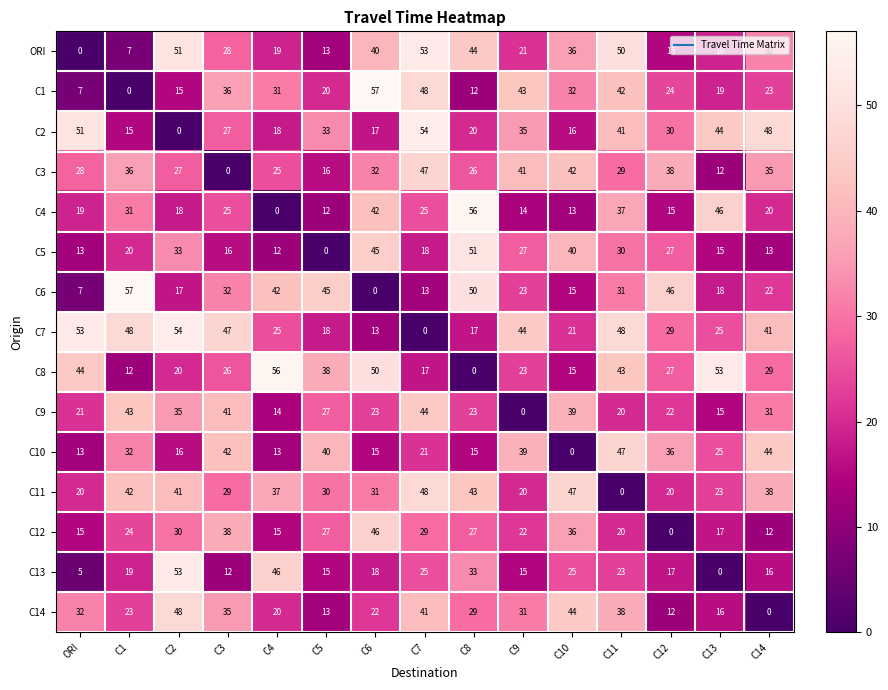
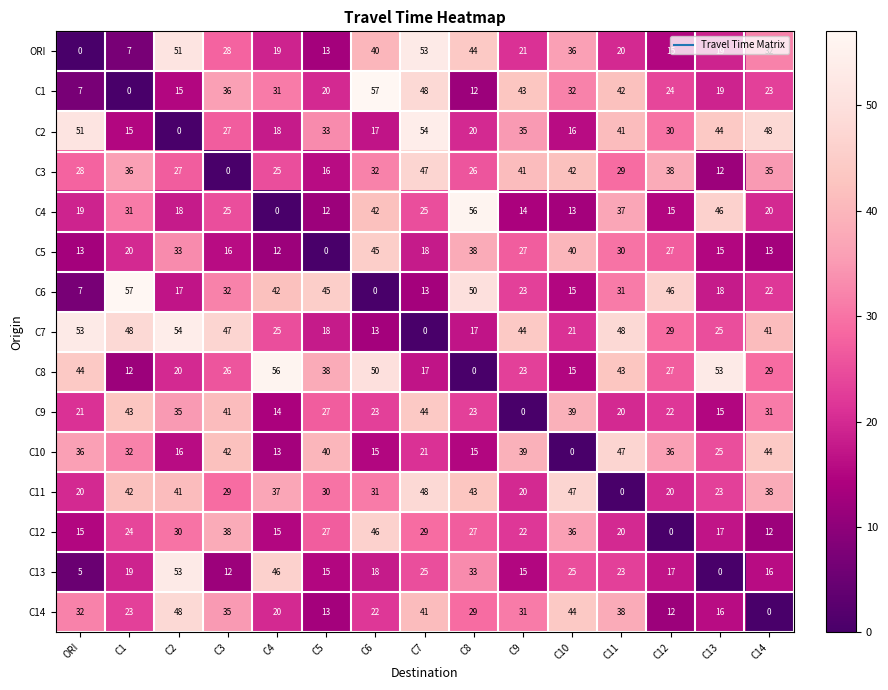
ORI, C11: 50 -> 20
C5, C8: 51 -> 38
C10, ORI: 13 -> 36
